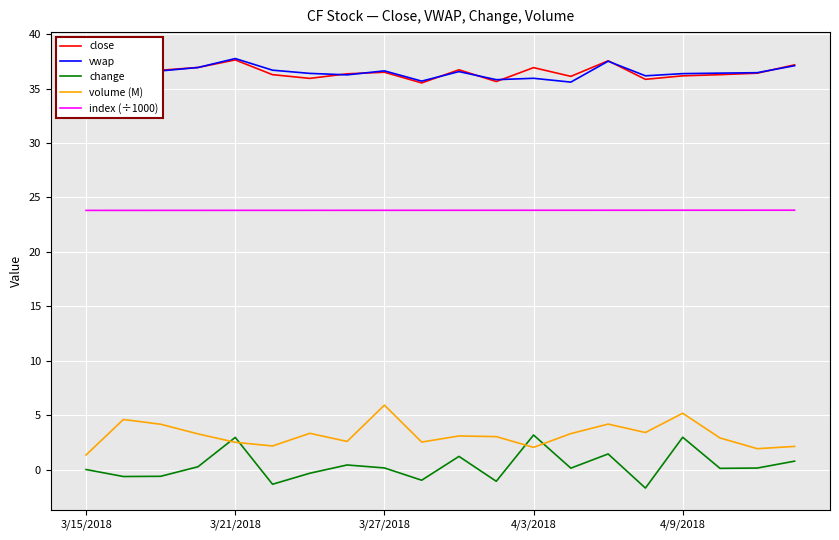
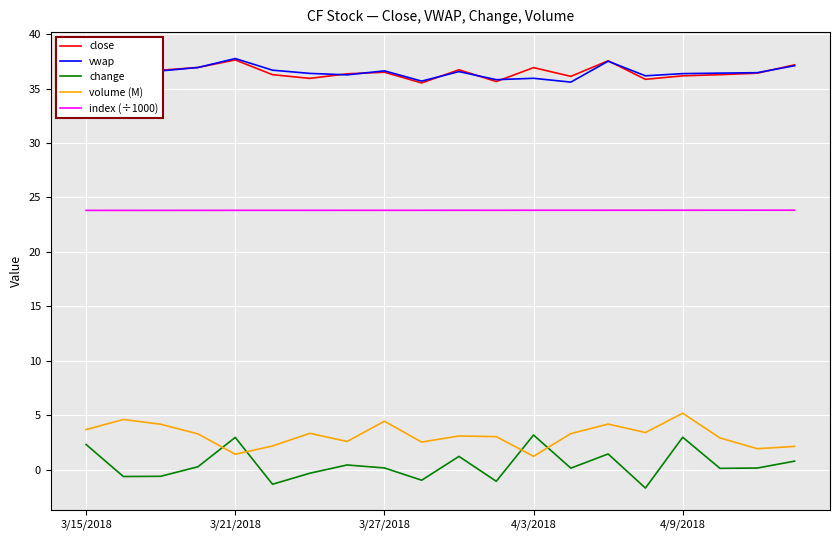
change, 3/15/2018: 0.0 -> 2.3
volume (M), 3/15/2018: 1.3 -> 3.7
volume (M), 3/21/2018: 2.5 -> 1.4
volume (M), 3/27/2018: 5.9 -> 4.4
volume (M), 4/3/2018: 2.0 -> 1.2
